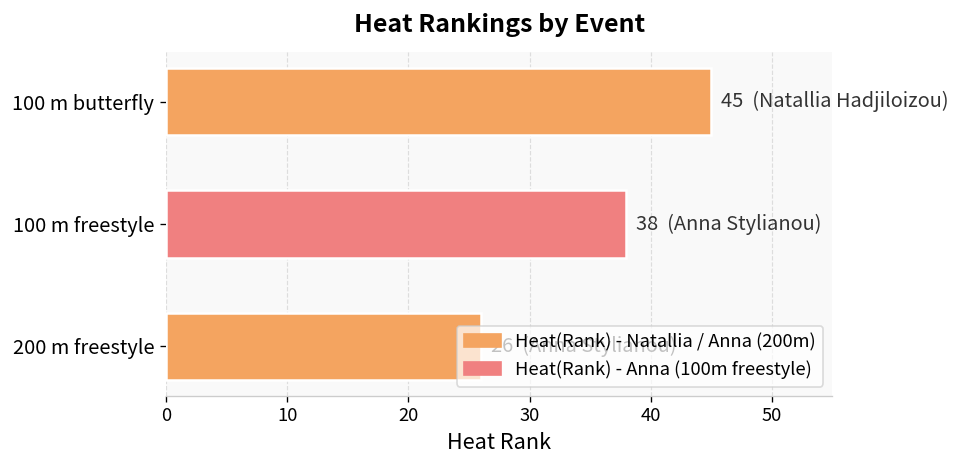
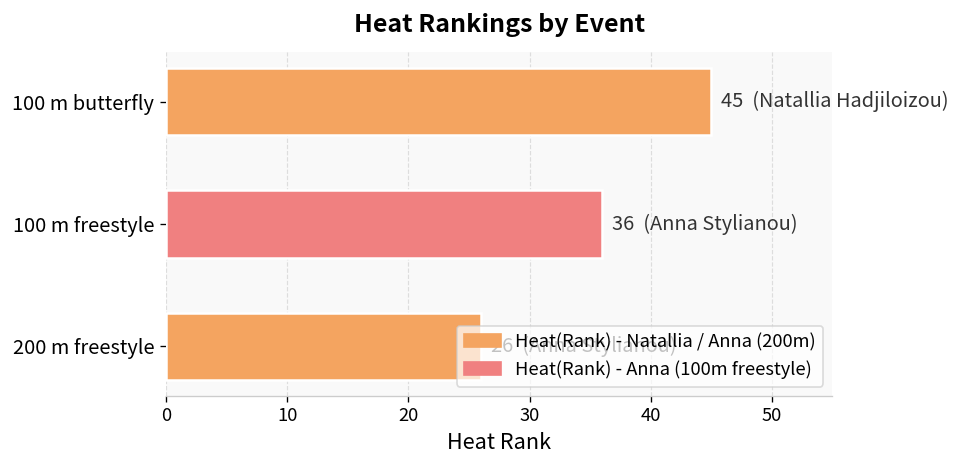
100 m freestyle: 38 -> 36
